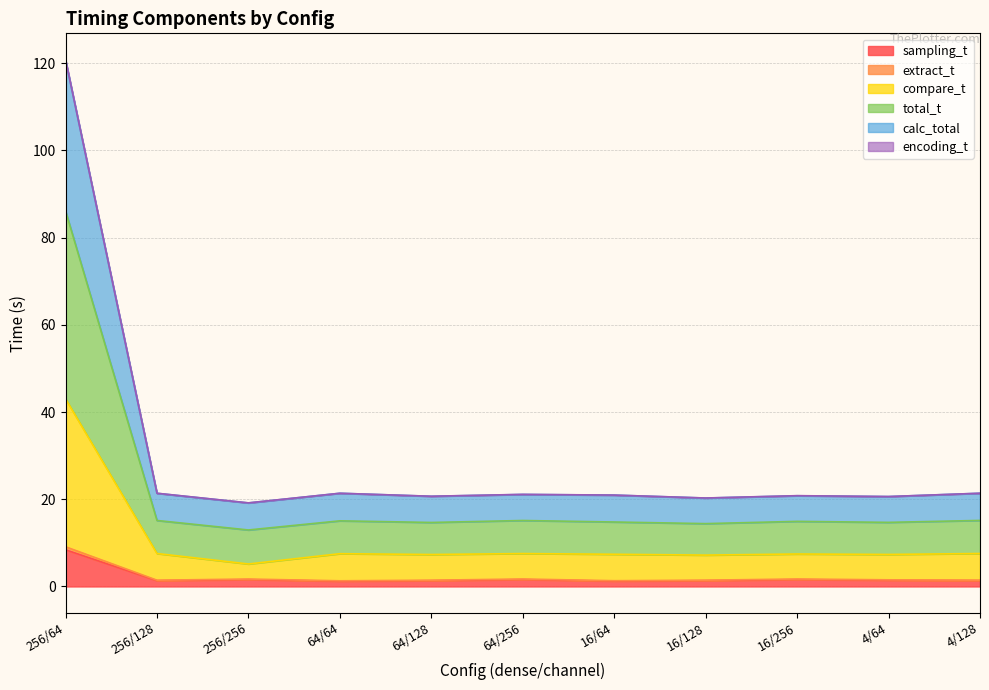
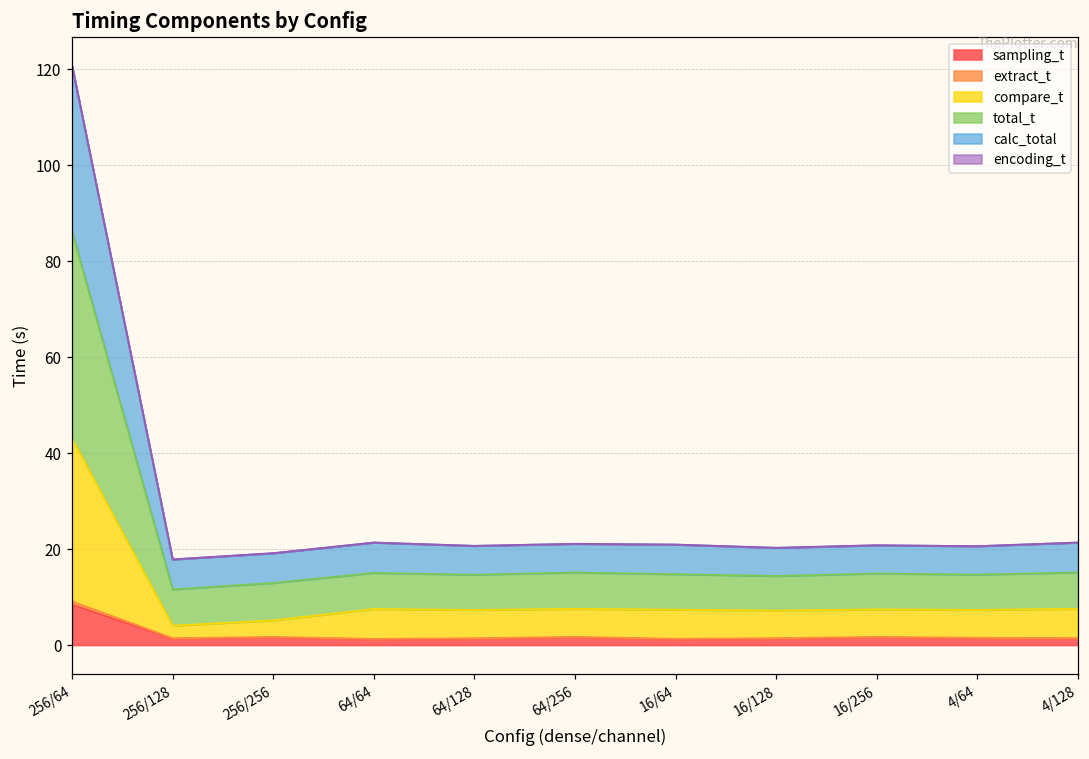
compare_t, 256/128: 6 -> 3
